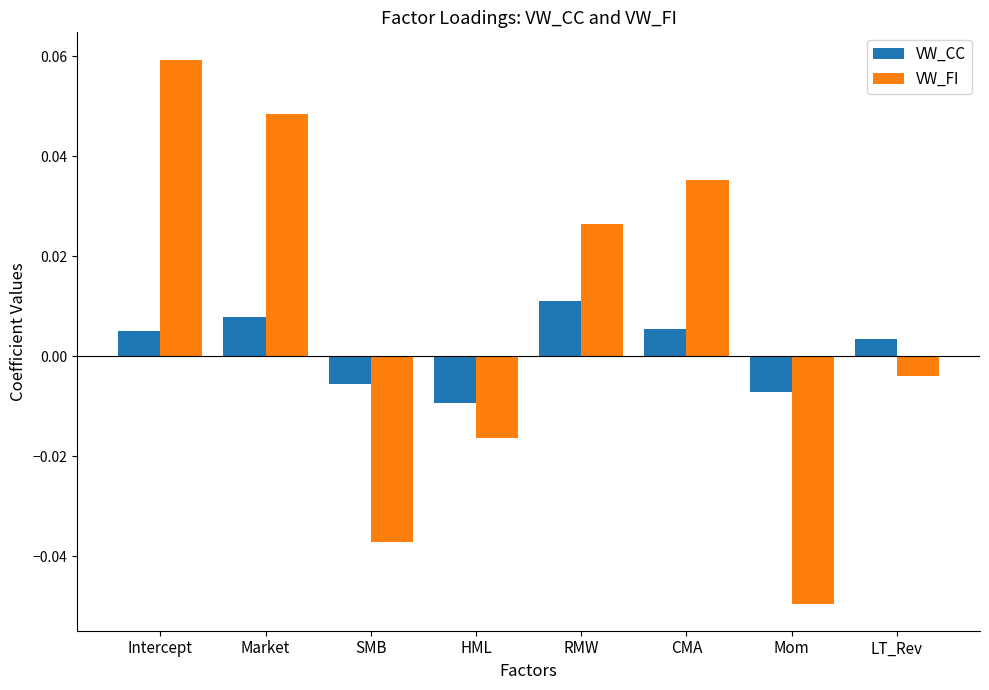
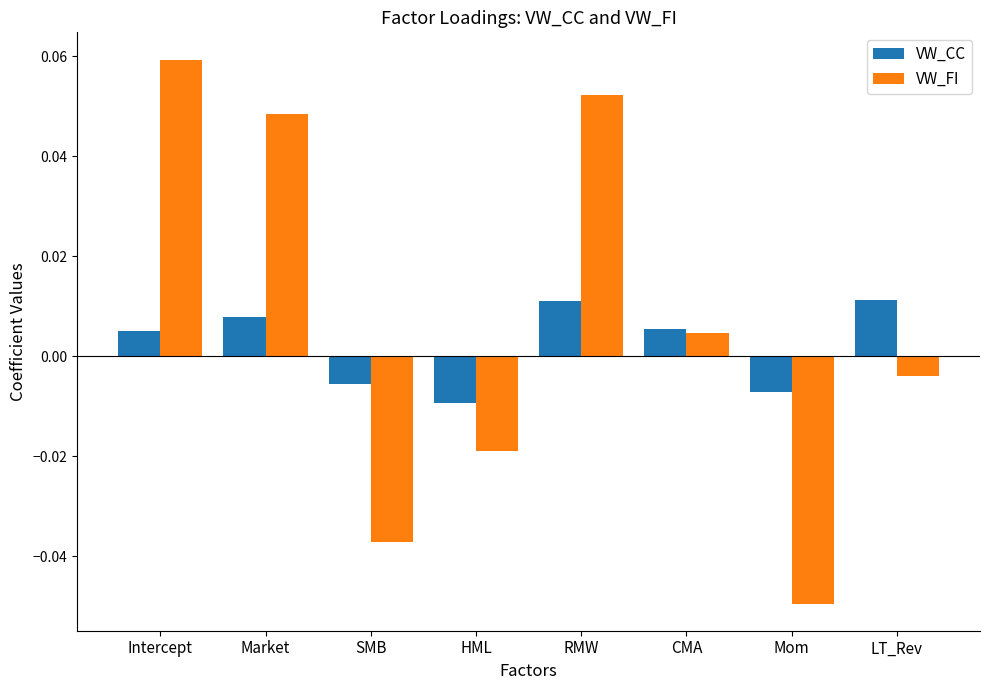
VW_FI, HML: -0.016 -> -0.019
VW_FI, RMW: 0.026 -> 0.052
VW_FI, CMA: 0.035 -> 0.005
VW_CC, LT_Rev: 0.003 -> 0.011
